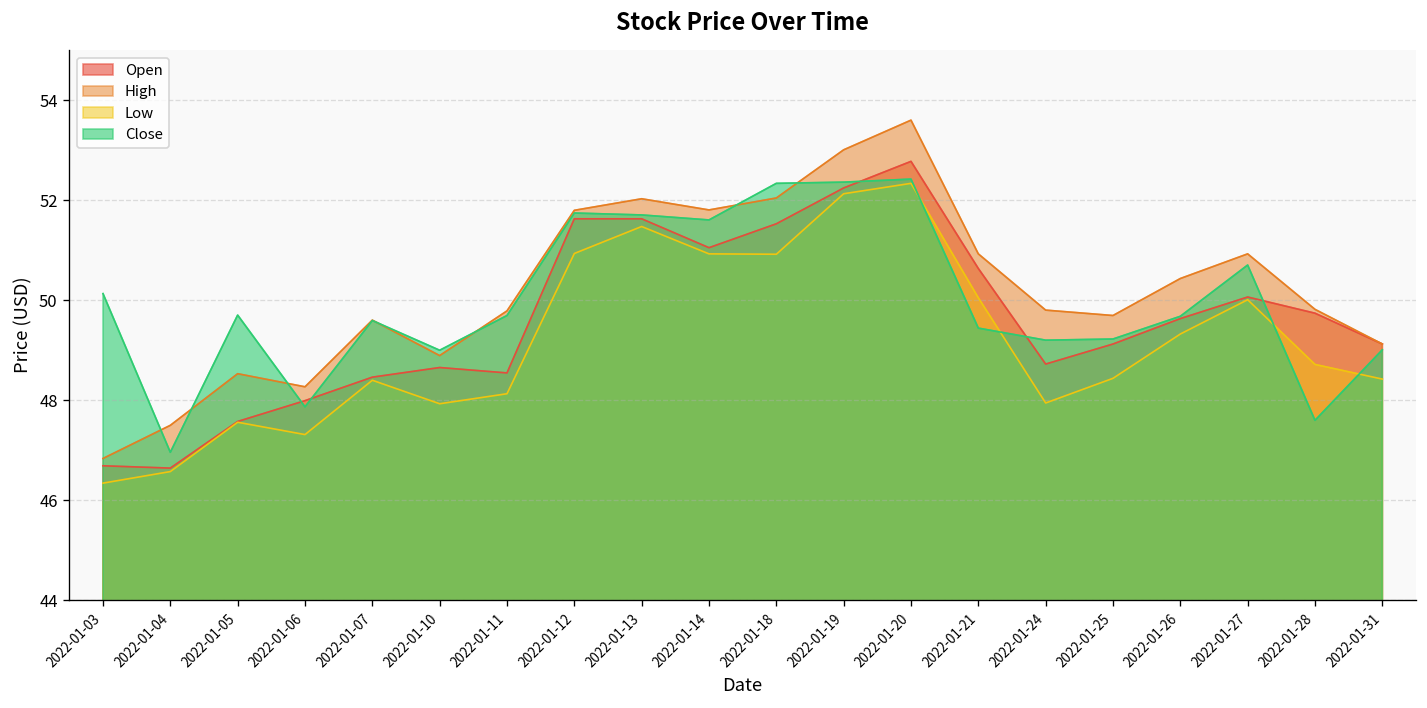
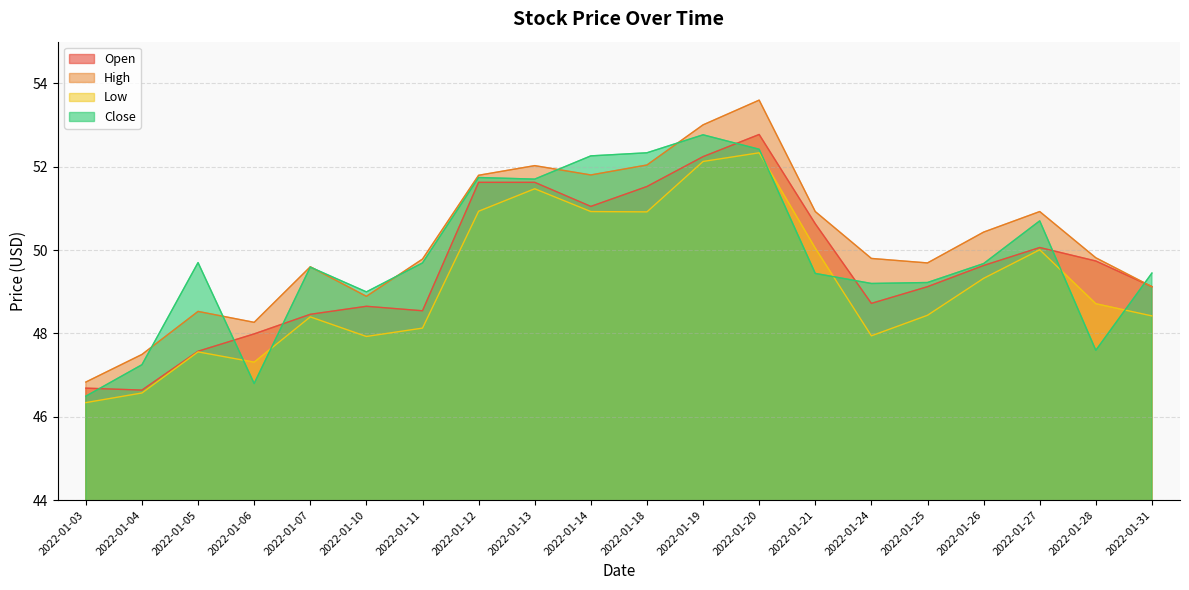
Close, 2022-01-03: 50.1 -> 46.5
Close, 2022-01-04: 47.0 -> 47.2
Close, 2022-01-06: 47.9 -> 46.8
Close, 2022-01-14: 51.6 -> 52.3
Close, 2022-01-19: 52.4 -> 52.8
Close, 2022-01-31: 49.0 -> 49.4
